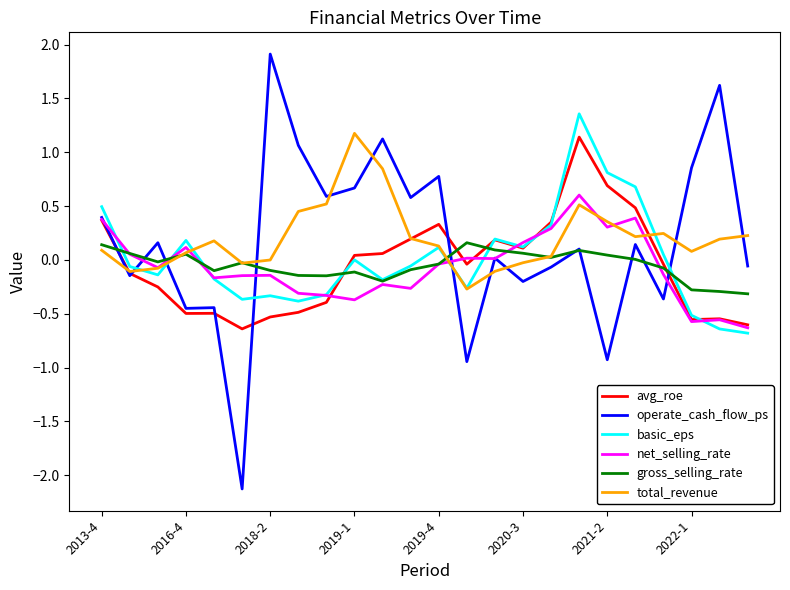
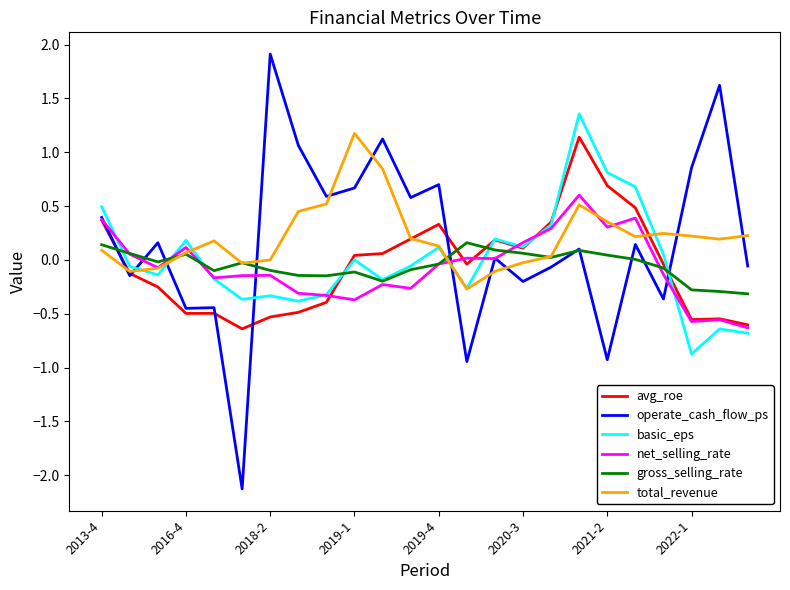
operate_cash_flow_ps, 2019-4: 0.78 -> 0.70
basic_eps, 2022-1: -0.52 -> -0.88
total_revenue, 2022-1: 0.08 -> 0.22
